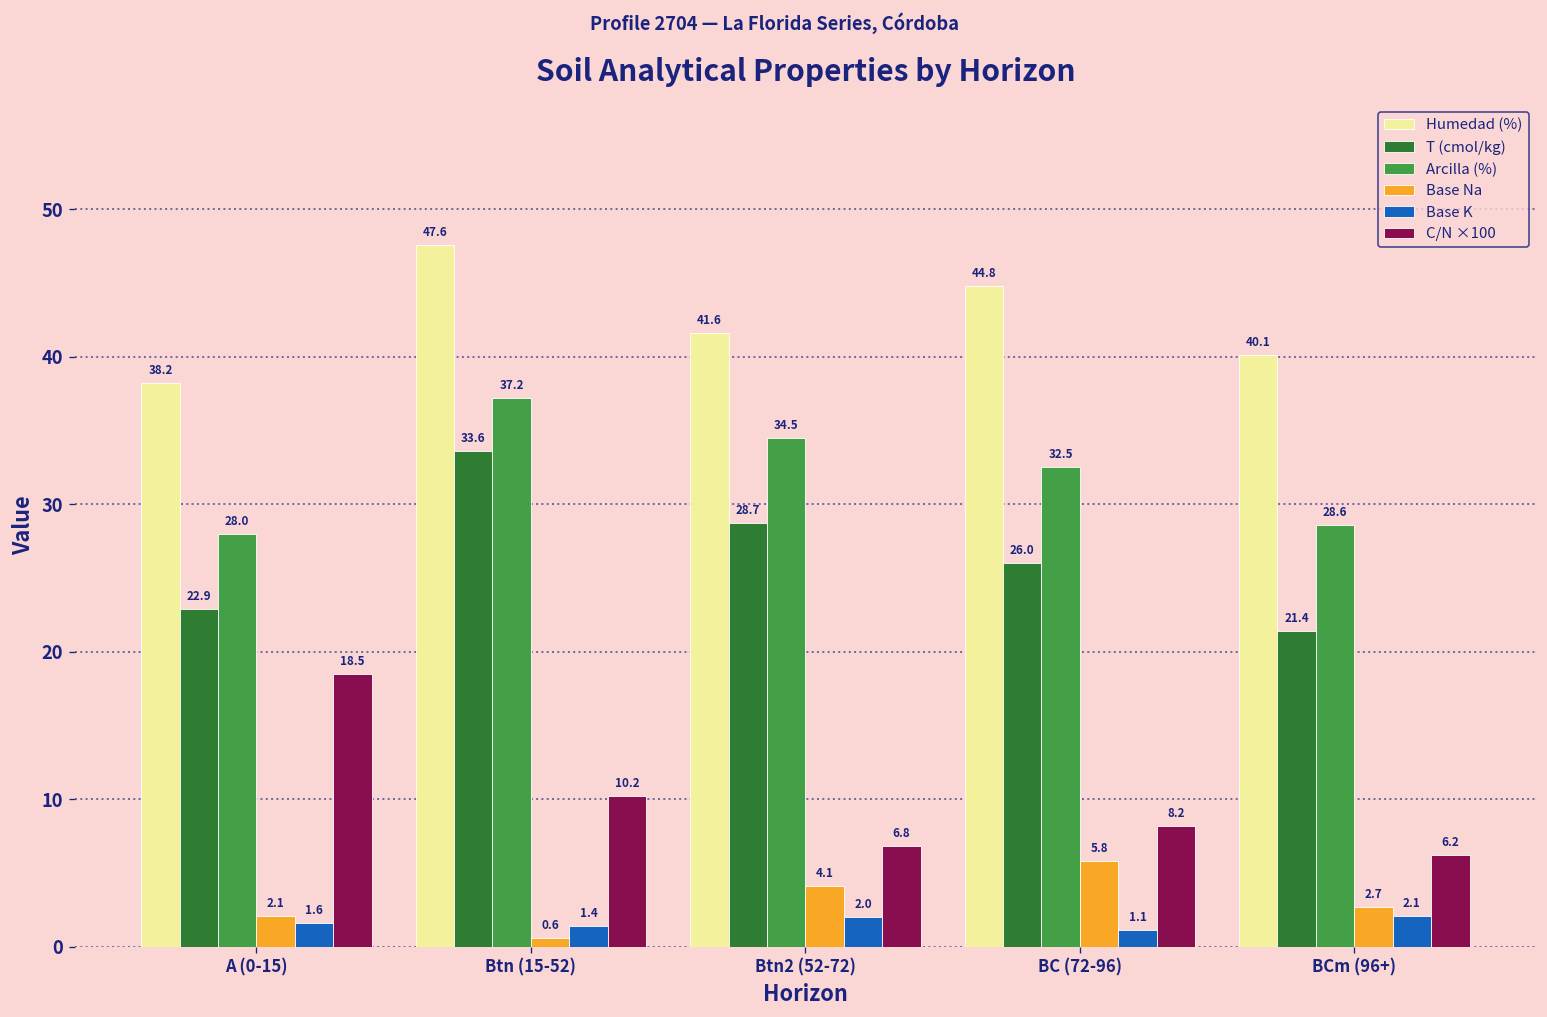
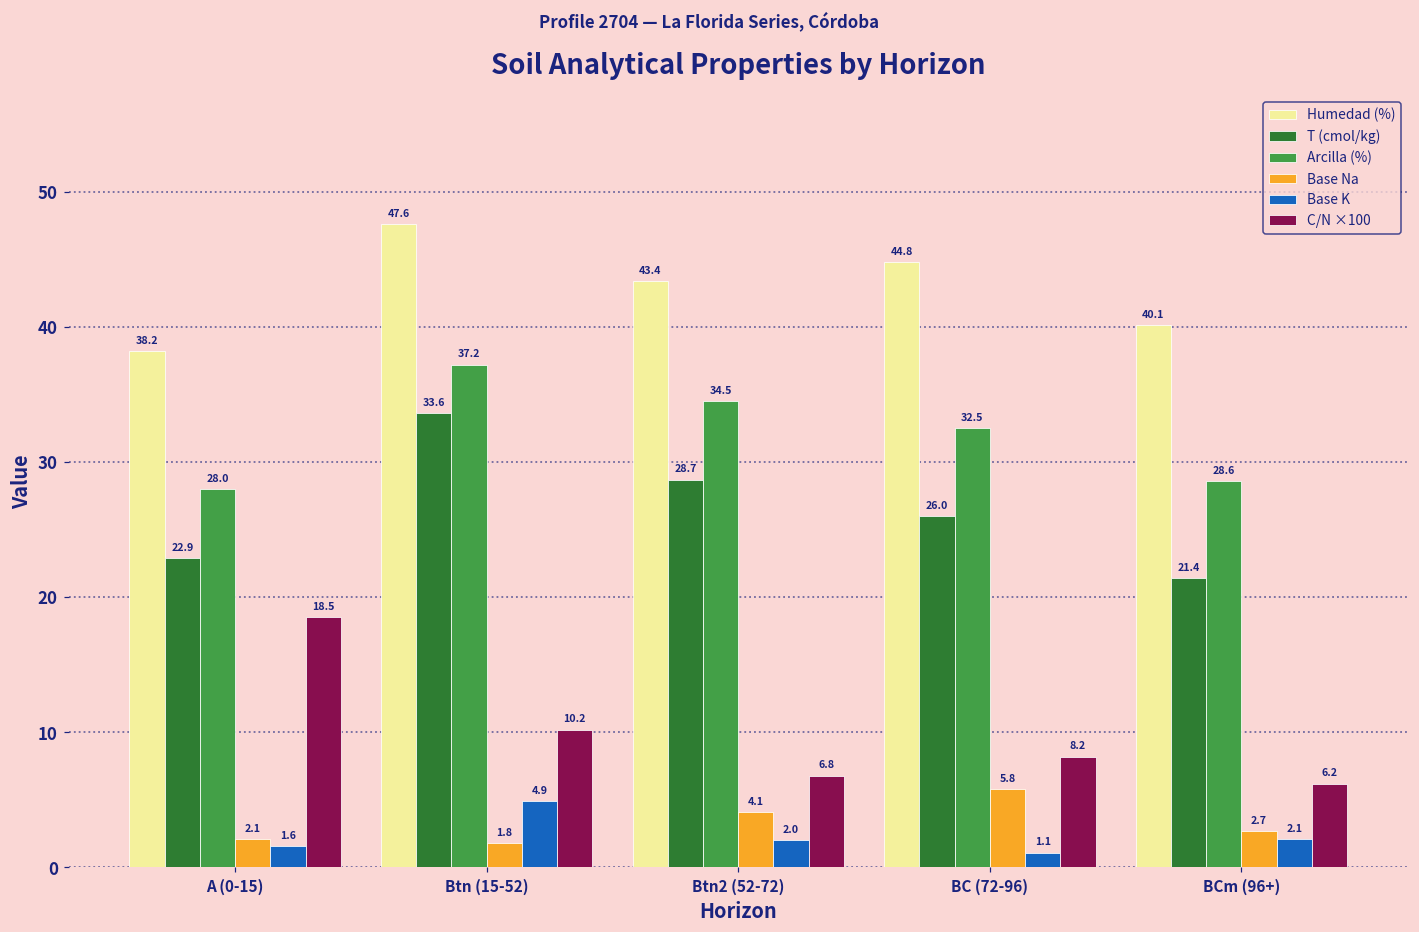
Base Na, Btn (15-52): 0.6 -> 1.8
Base K, Btn (15-52): 1.4 -> 4.9
Humedad (%), Btn2 (52-72): 41.6 -> 43.4
